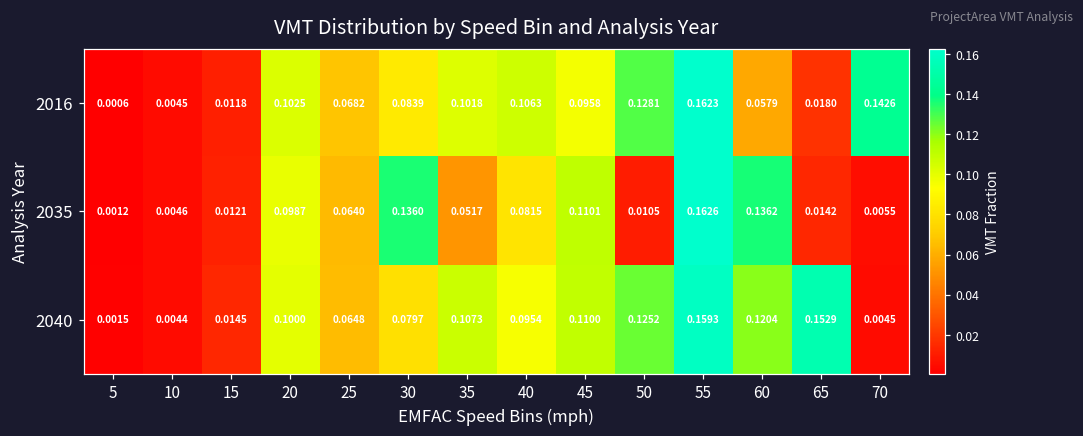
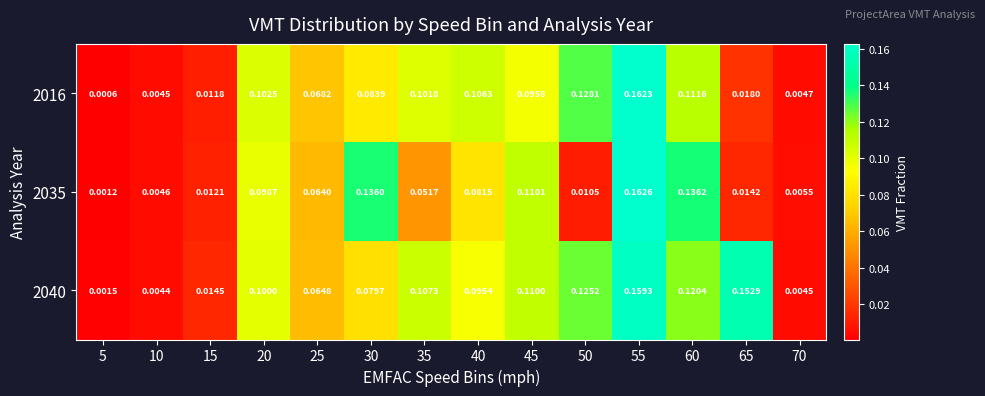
2016, 60: 0.0579 -> 0.1116
2016, 70: 0.1426 -> 0.0047
